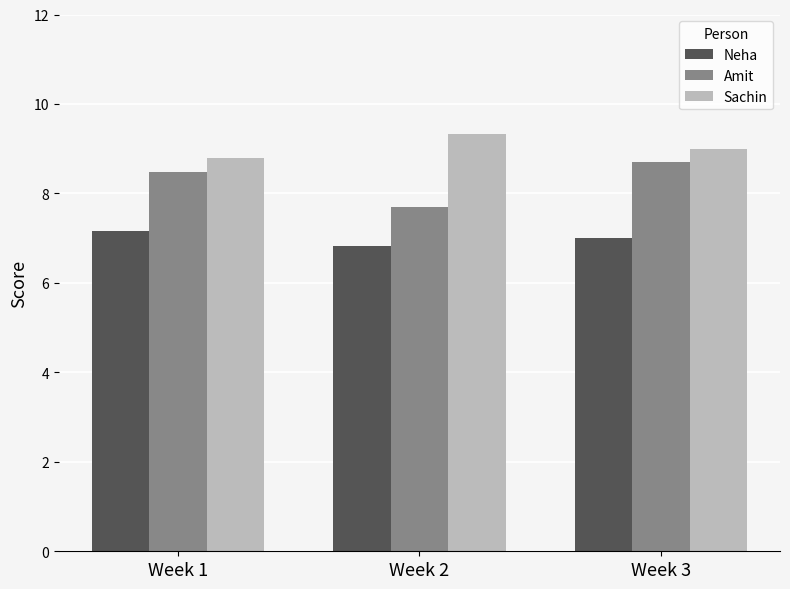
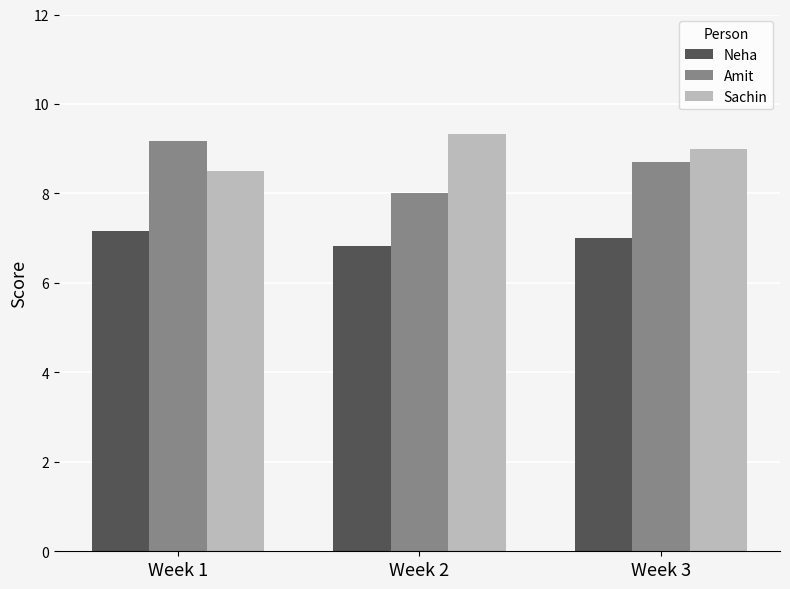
Amit, Week 1: 8.5 -> 9.2
Sachin, Week 1: 8.8 -> 8.5
Amit, Week 2: 7.7 -> 8.0
